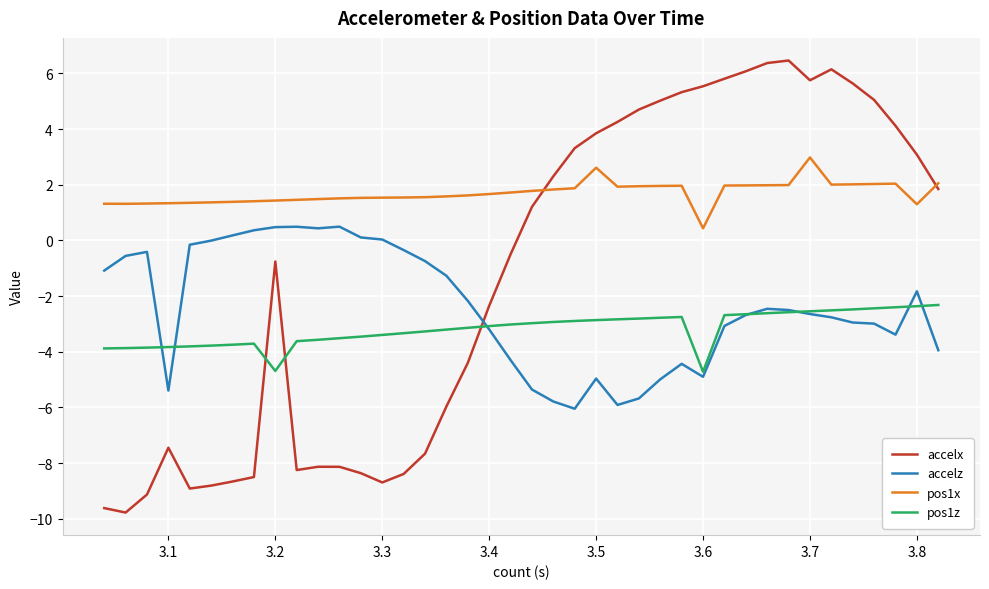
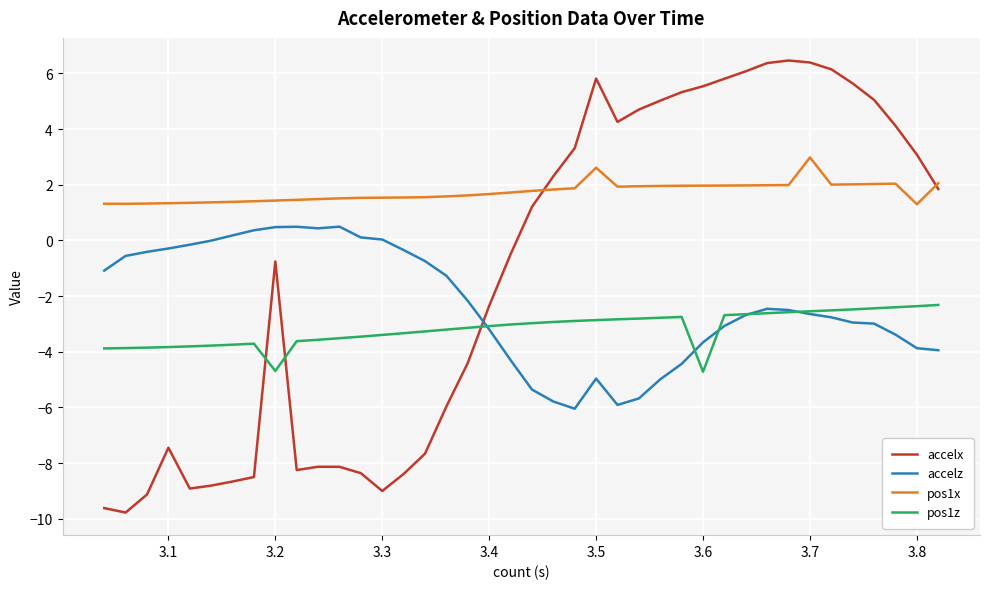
accelz, 3.1: -5.4 -> -0.3
accelx, 3.3: -8.7 -> -9.0
accelx, 3.5: 3.9 -> 5.8
accelz, 3.6: -4.9 -> -3.7
pos1x, 3.6: 0.4 -> 2.0
accelx, 3.7: 5.8 -> 6.4
accelz, 3.8: -1.8 -> -3.9
